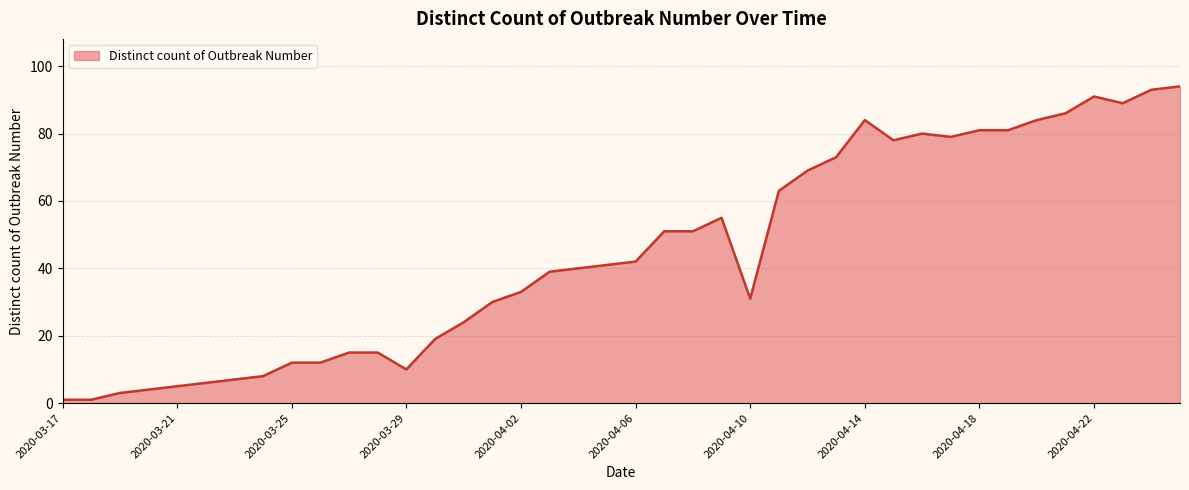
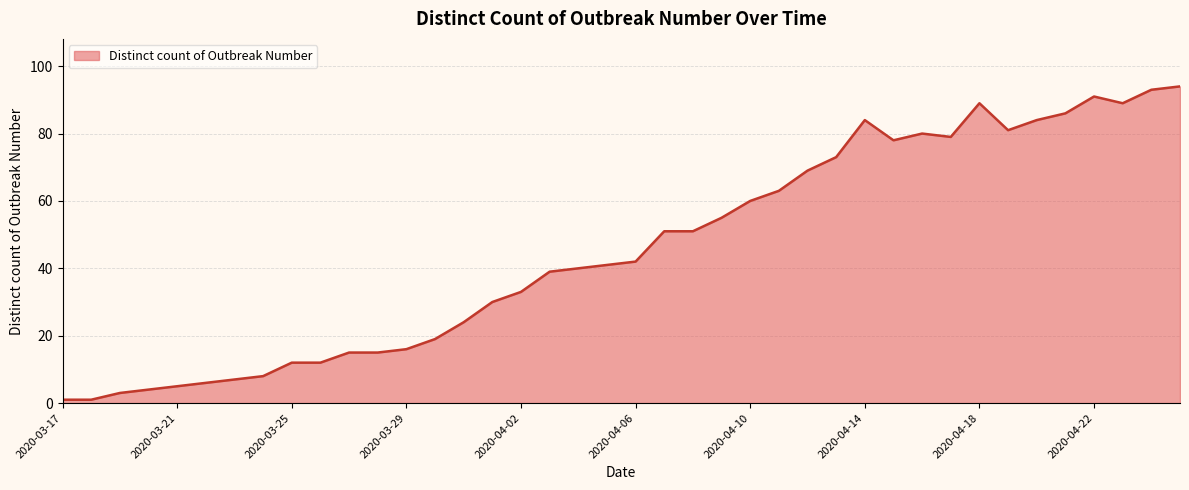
2020-03-29: 10 -> 16
2020-04-10: 31 -> 60
2020-04-18: 81 -> 89
